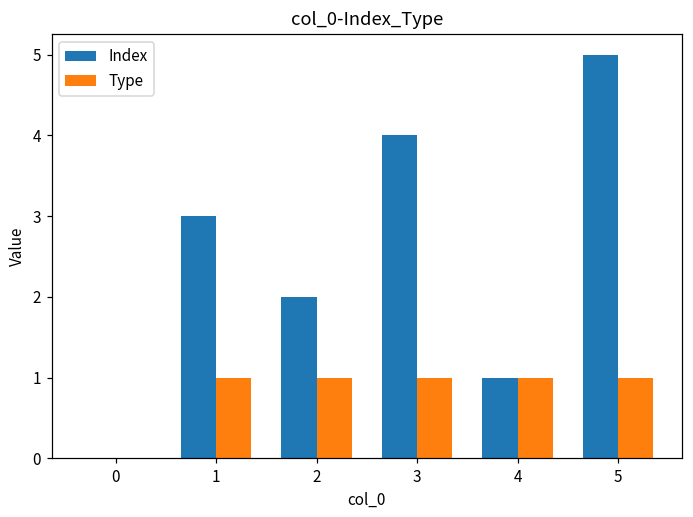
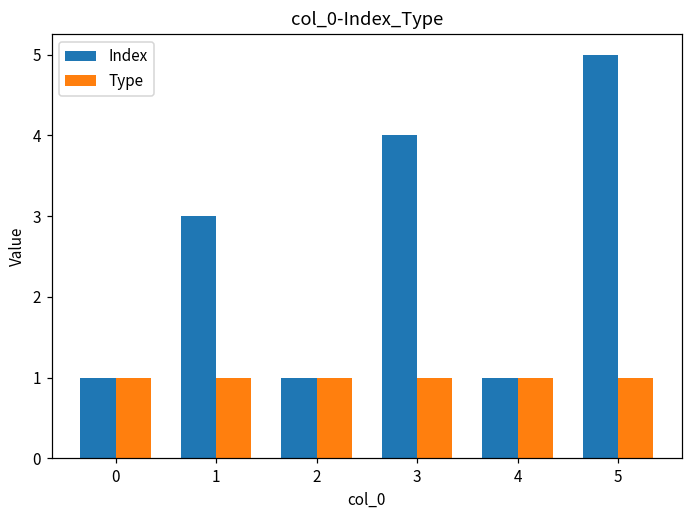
Index, 0: 0 -> 1
Type, 0: 0 -> 1
Index, 2: 2 -> 1
